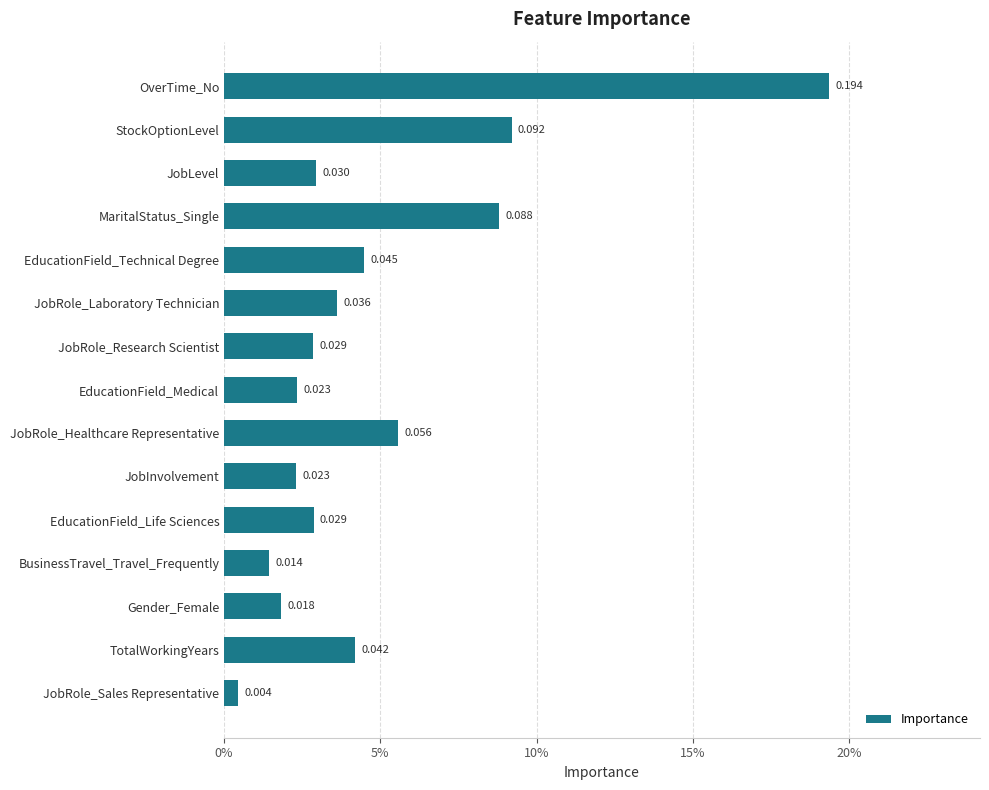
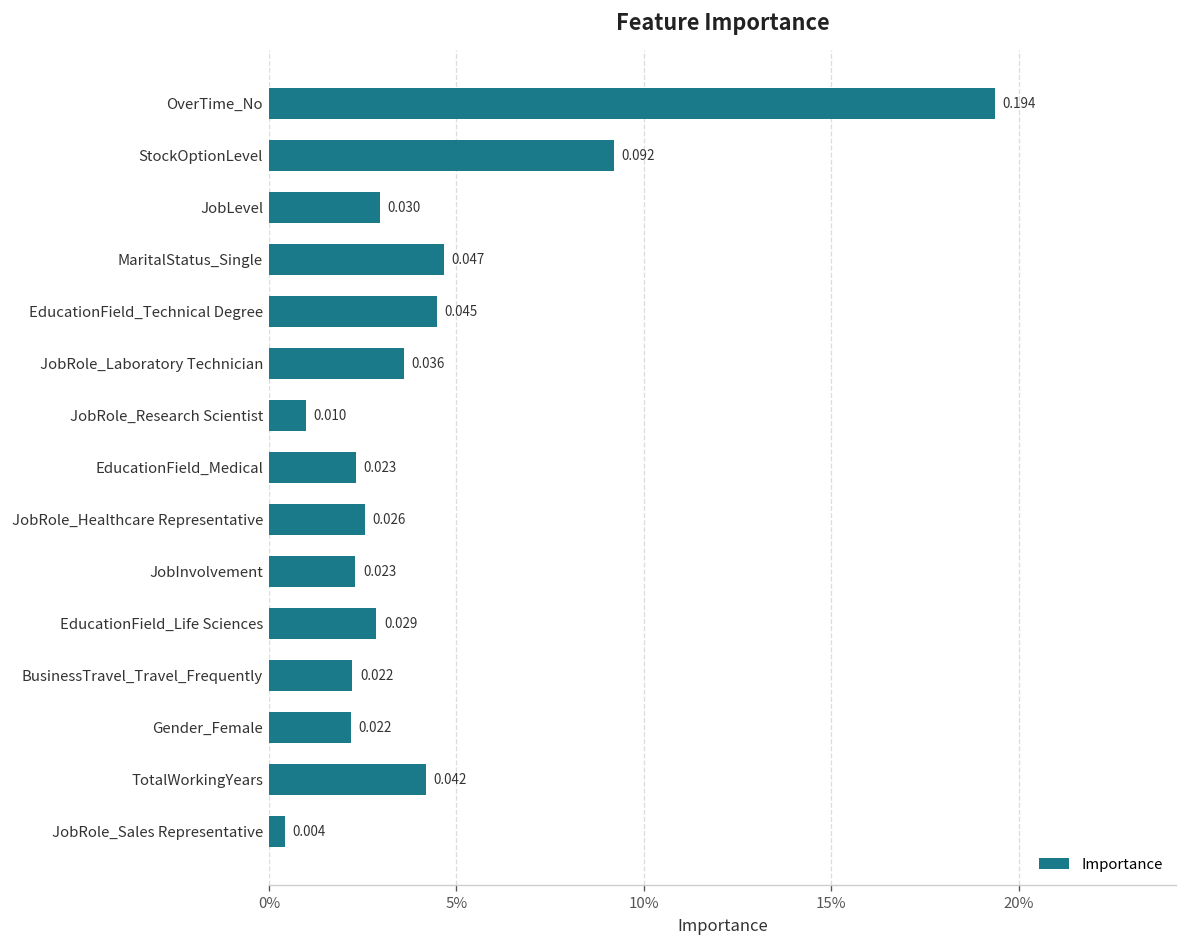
MaritalStatus_Single: 0.088 -> 0.047
JobRole_Research Scientist: 0.029 -> 0.010
JobRole_Healthcare Representative: 0.056 -> 0.026
BusinessTravel_Travel_Frequently: 0.014 -> 0.022
Gender_Female: 0.018 -> 0.022
